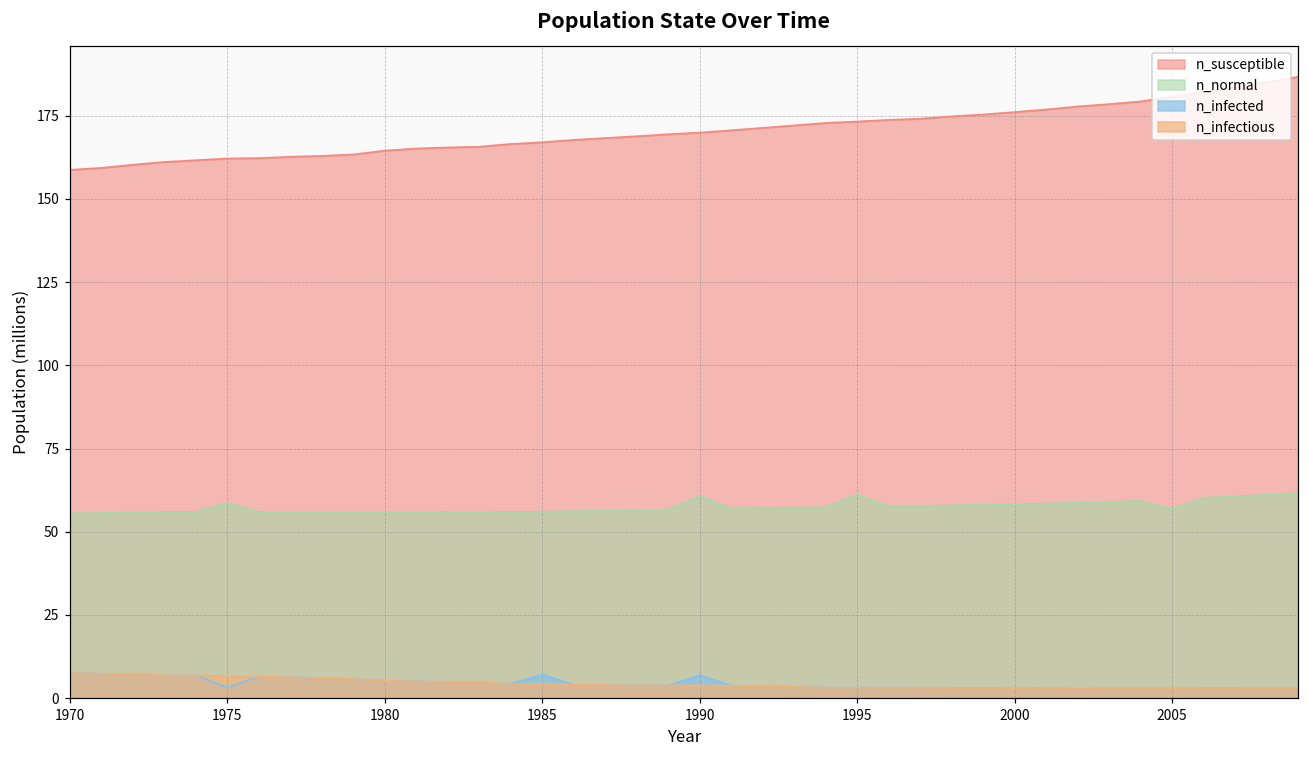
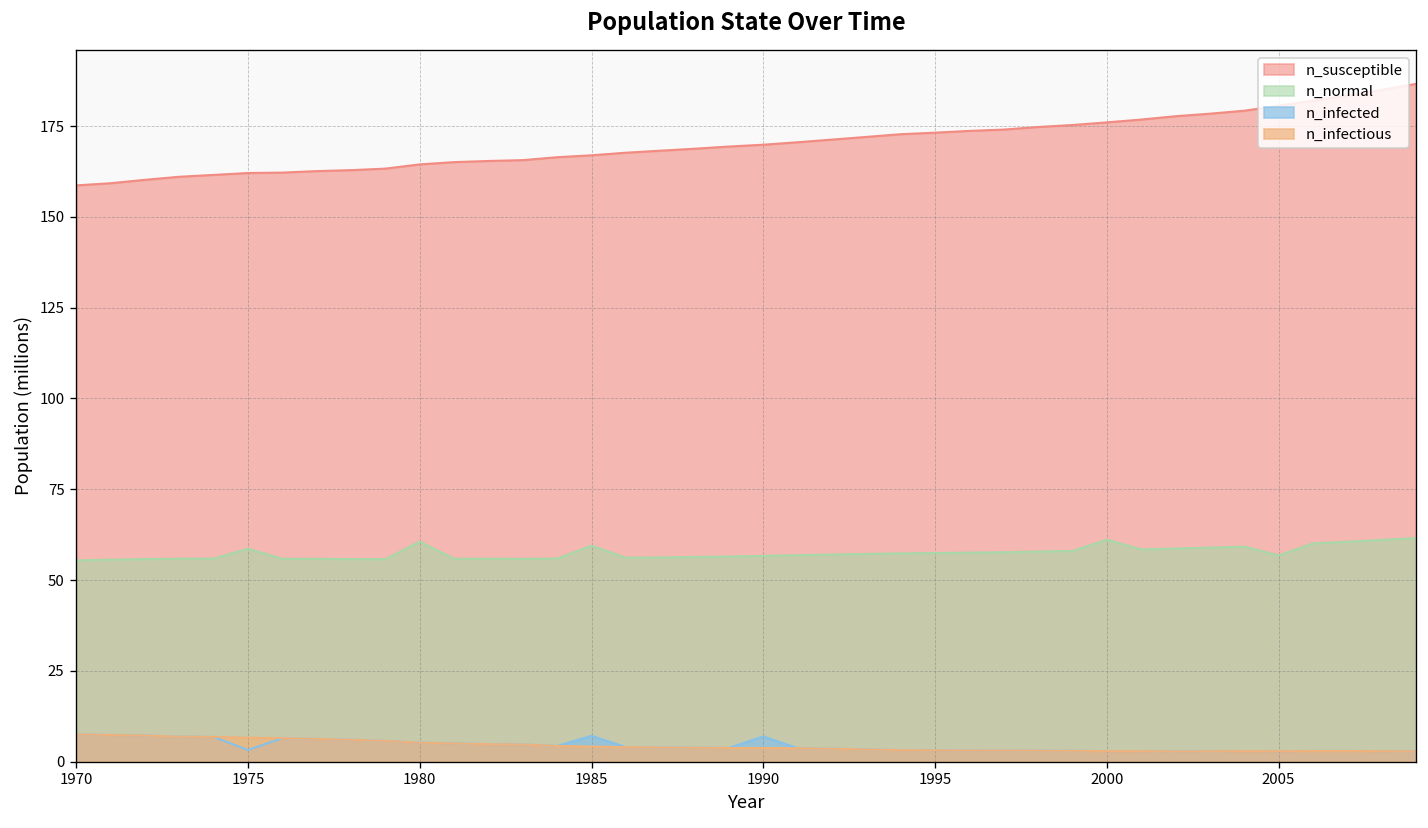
n_normal, 1980: 56 -> 61
n_normal, 1985: 56 -> 59
n_normal, 1990: 61 -> 57
n_normal, 1995: 61 -> 57
n_normal, 2000: 58 -> 61
